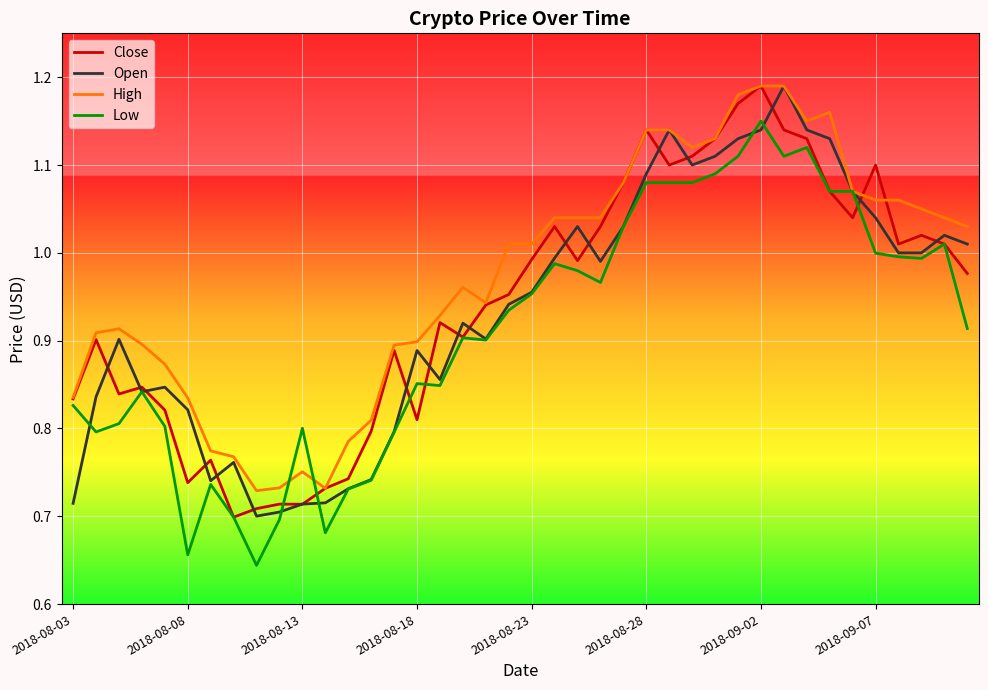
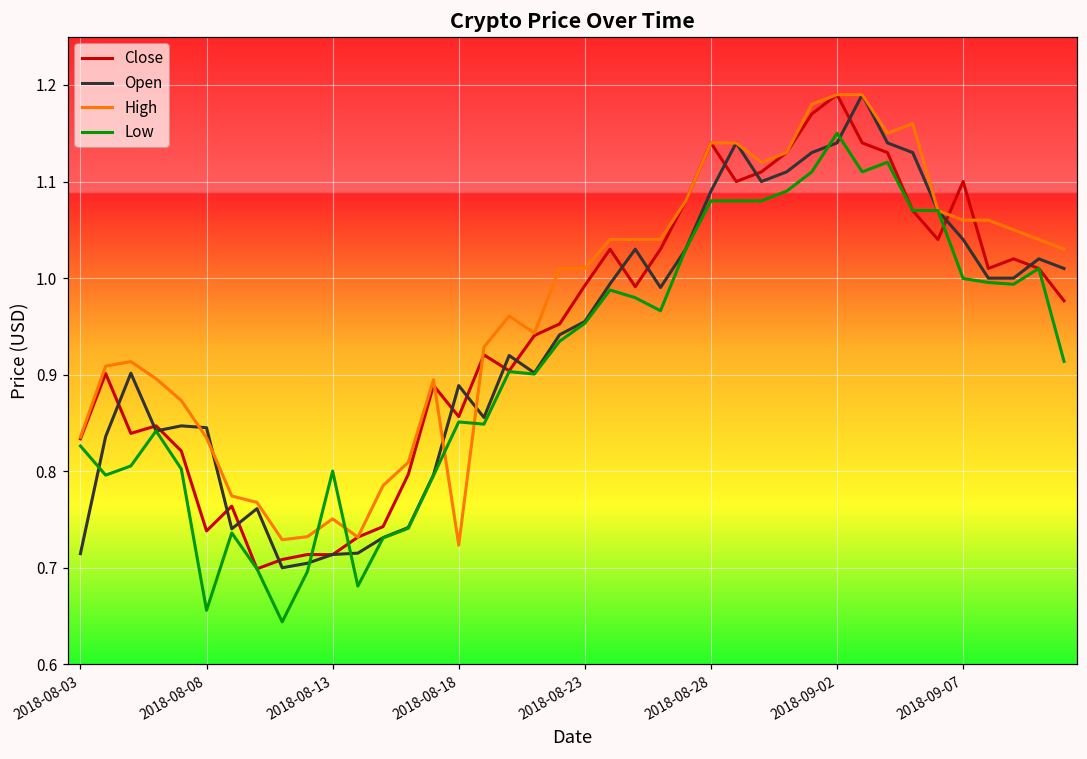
Open, 2018-08-08: 0.82 -> 0.85
Close, 2018-08-18: 0.81 -> 0.86
High, 2018-08-18: 0.90 -> 0.72
